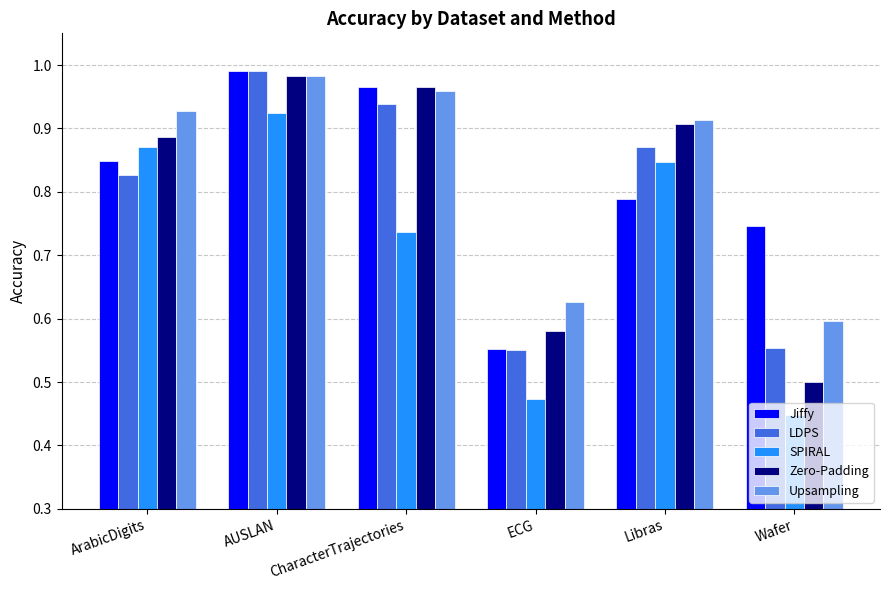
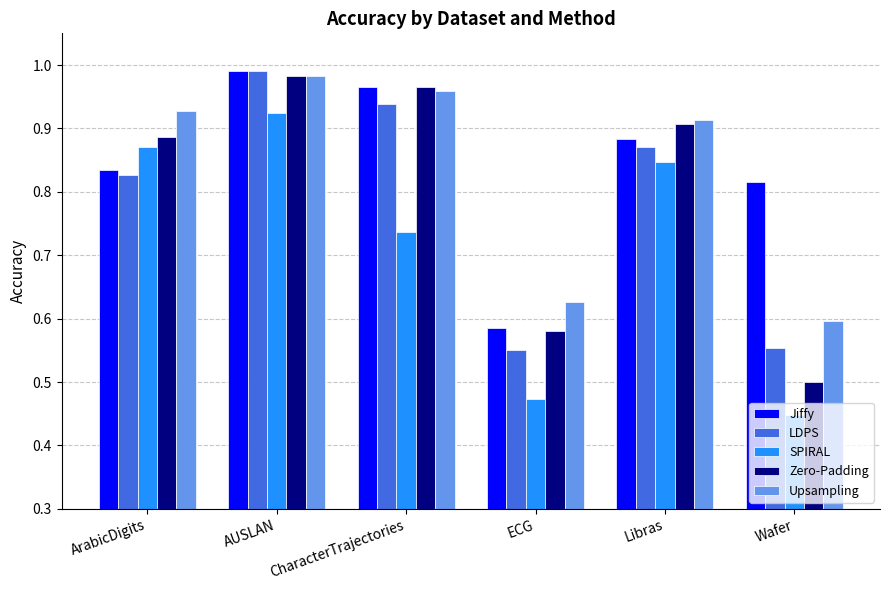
Jiffy, ArabicDigits: 0.85 -> 0.84
Jiffy, ECG: 0.55 -> 0.59
Jiffy, Libras: 0.79 -> 0.88
Jiffy, Wafer: 0.75 -> 0.82
